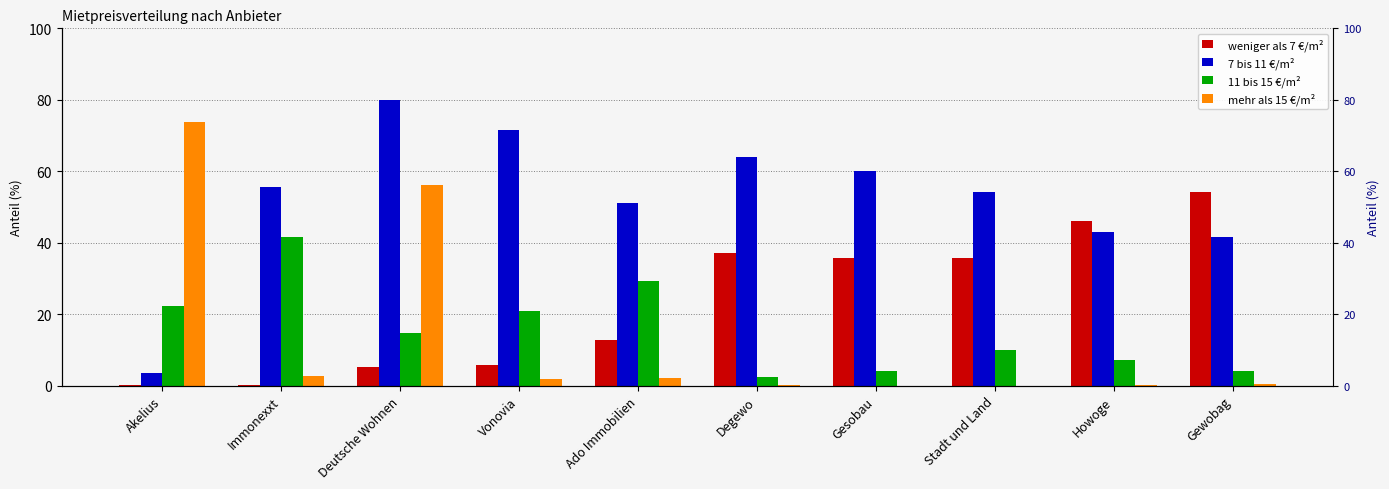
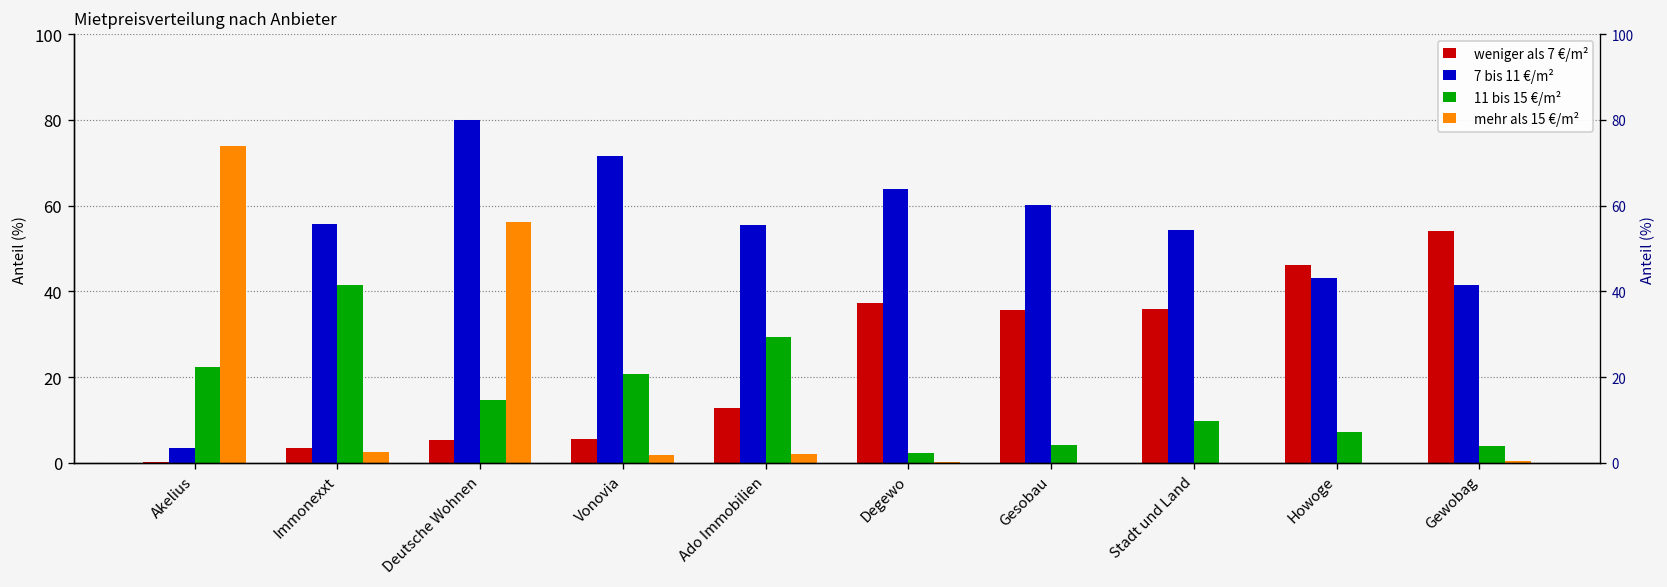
weniger als 7 €/m², Immonexxt: 0 -> 4
7 bis 11 €/m², Ado Immobilien: 51 -> 56
